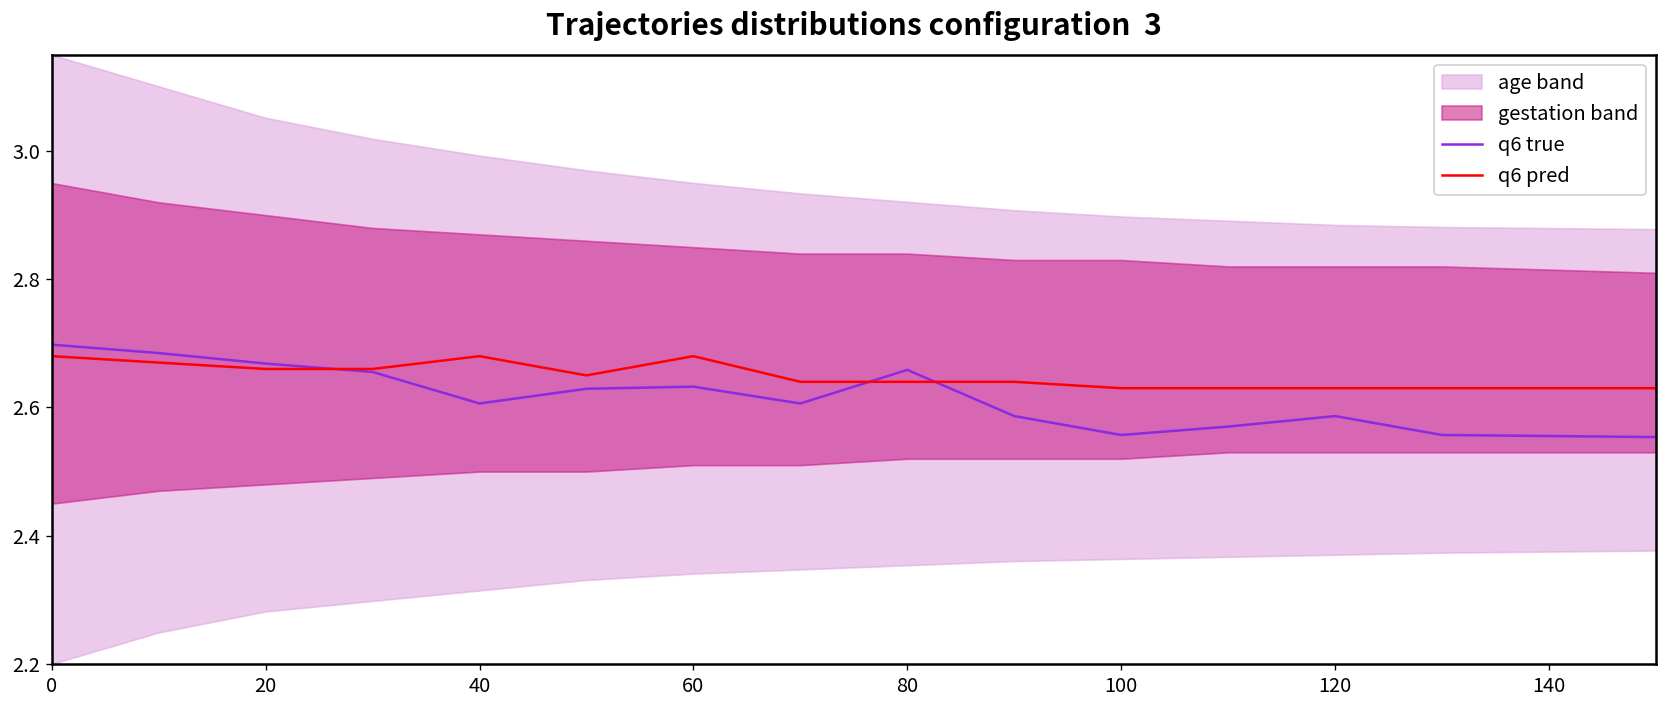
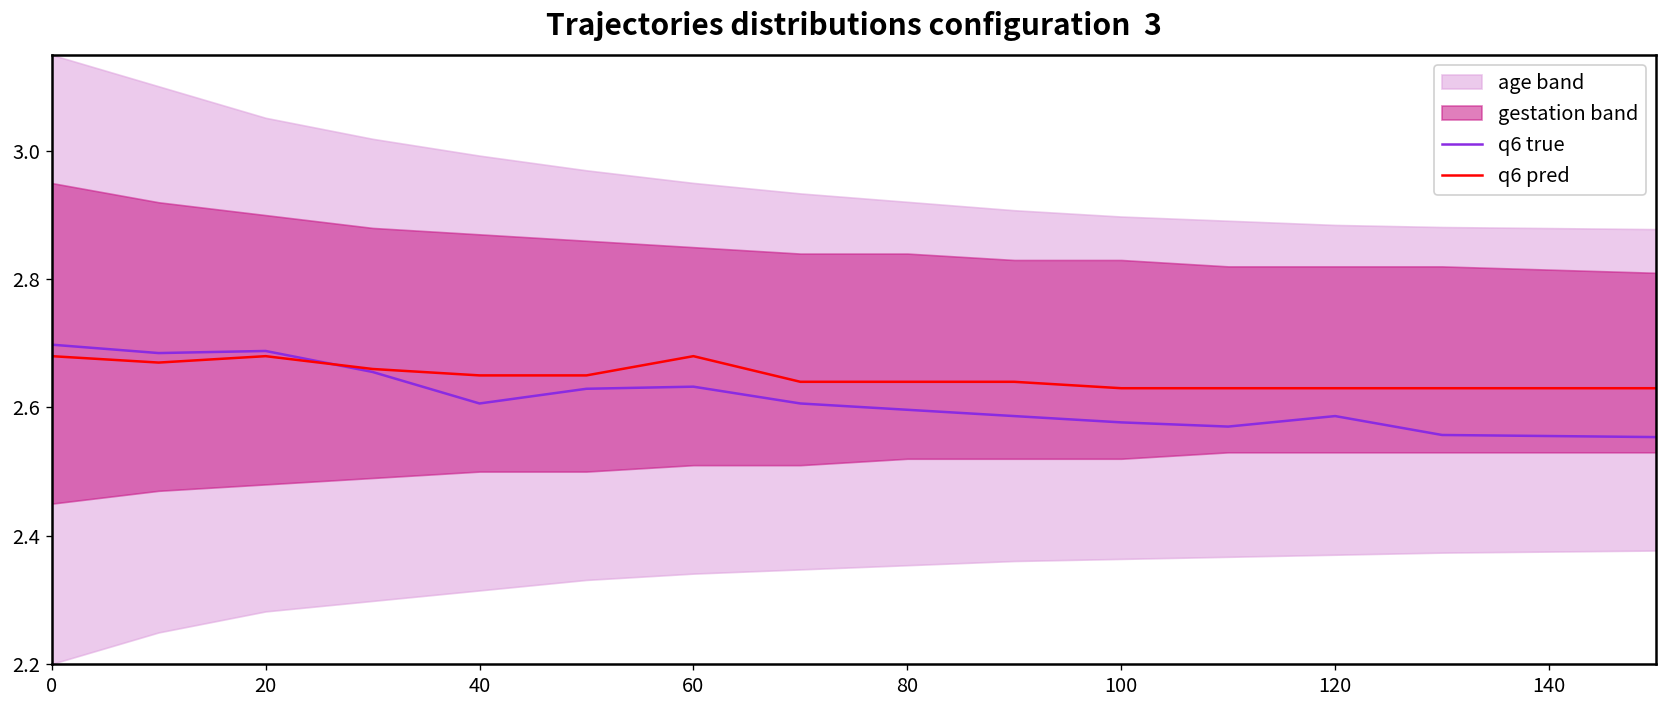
q6 true, 20: 2.67 -> 2.69
q6 pred, 20: 2.66 -> 2.68
q6 pred, 40: 2.68 -> 2.65
q6 true, 80: 2.66 -> 2.60
q6 true, 100: 2.56 -> 2.58
